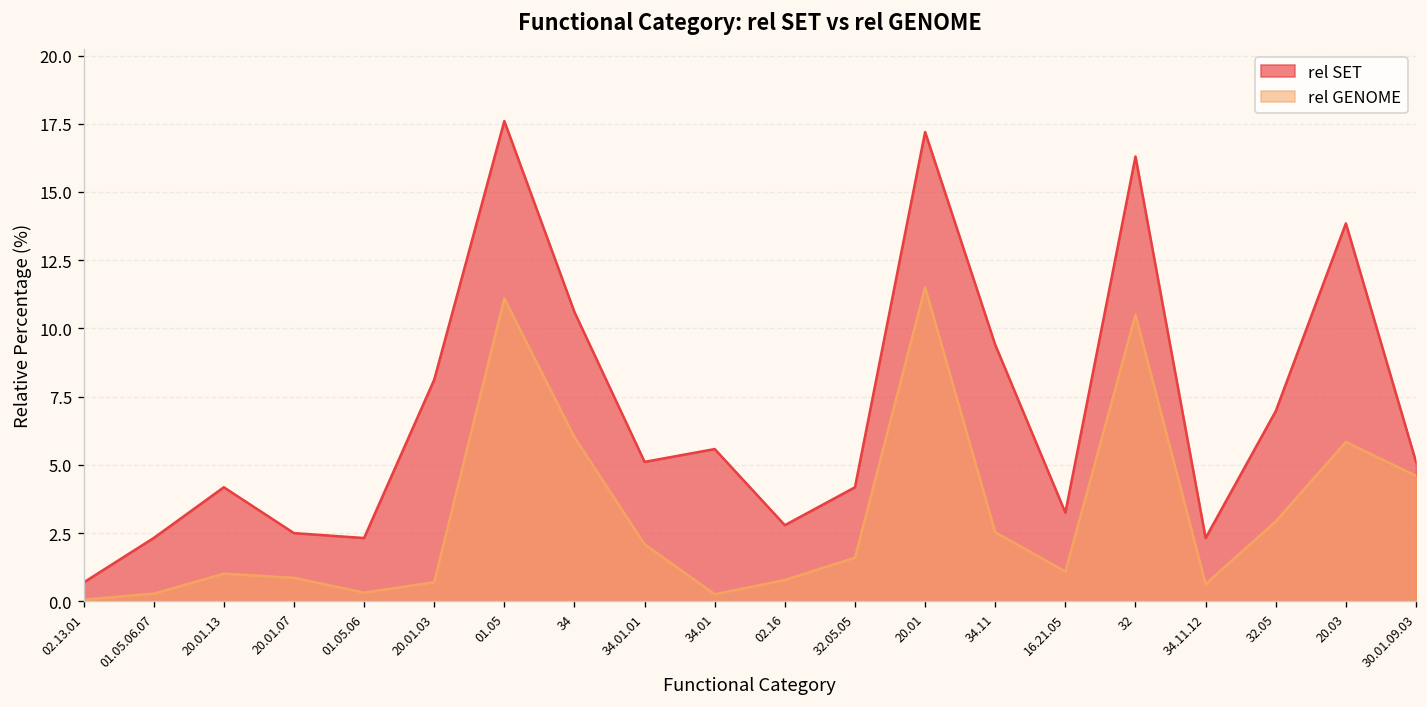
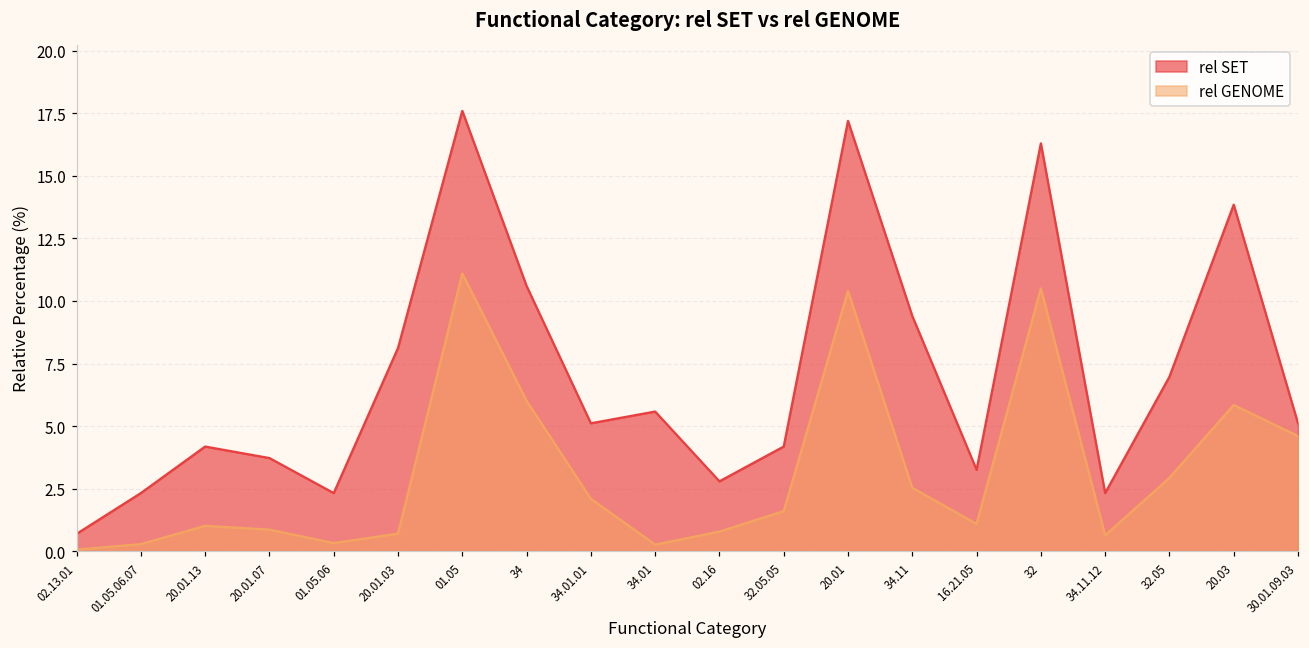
rel SET, 20.01.07: 2.5 -> 3.7
rel GENOME, 20.01: 11.5 -> 10.4
